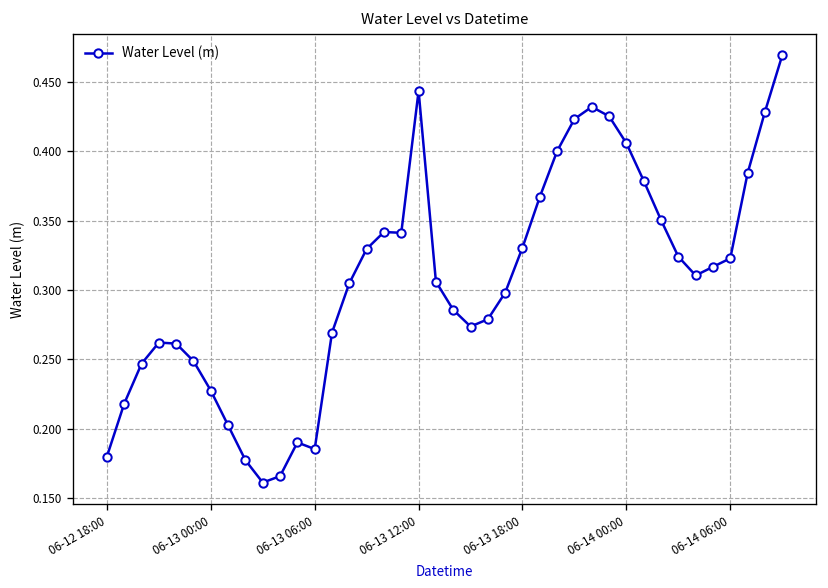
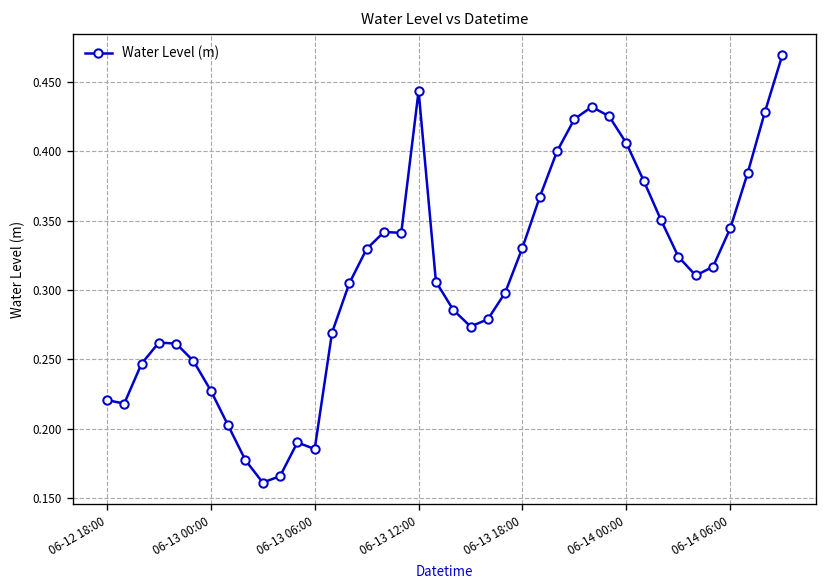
06-12 18:00: 0.180 -> 0.221
06-14 06:00: 0.323 -> 0.344
